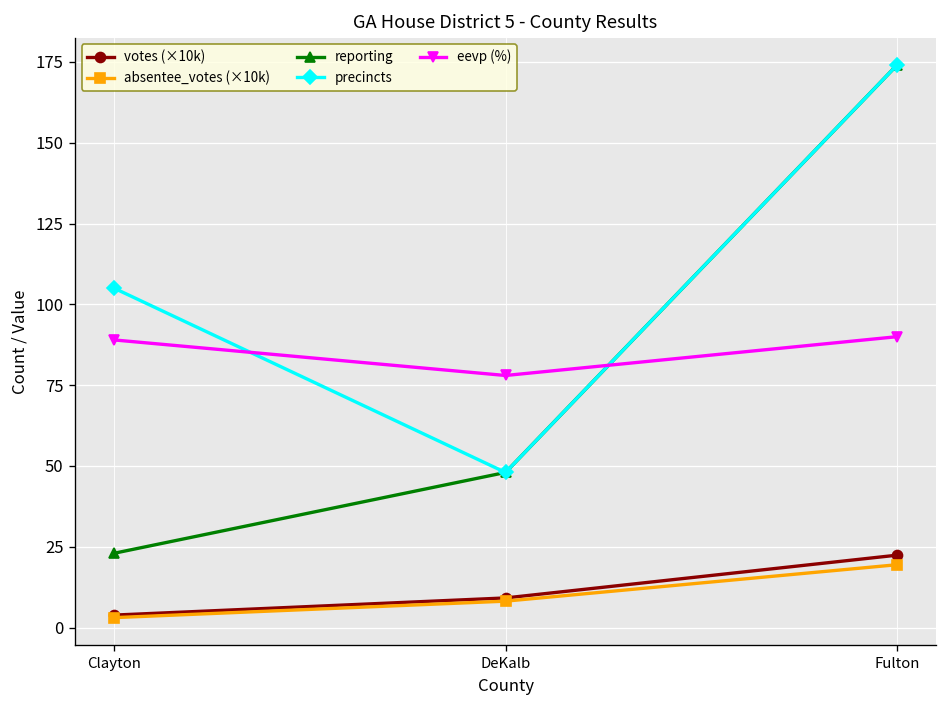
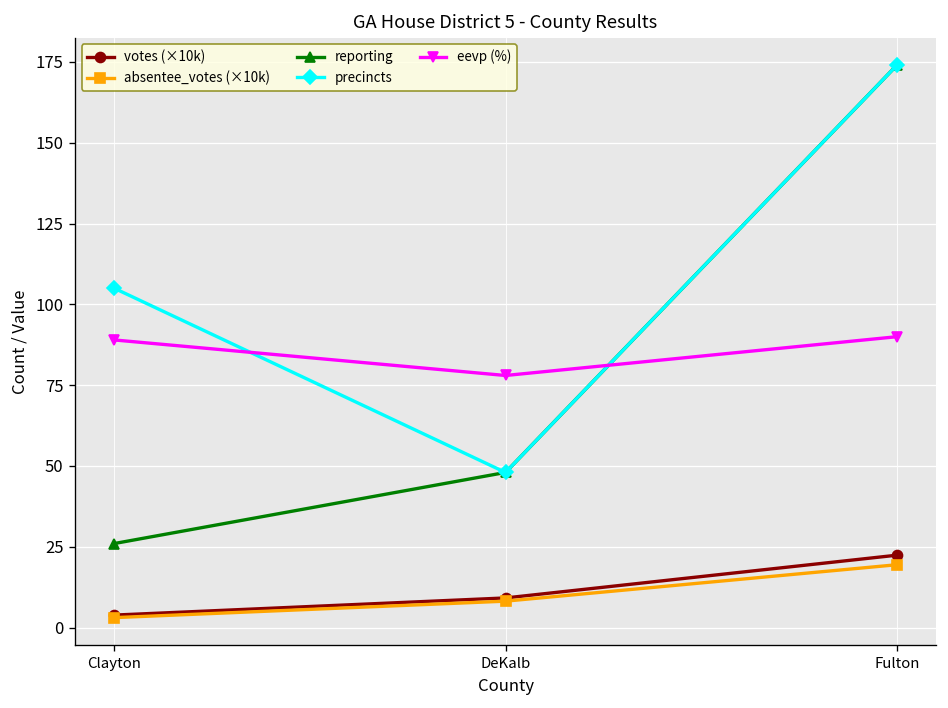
reporting, Clayton: 23 -> 26
